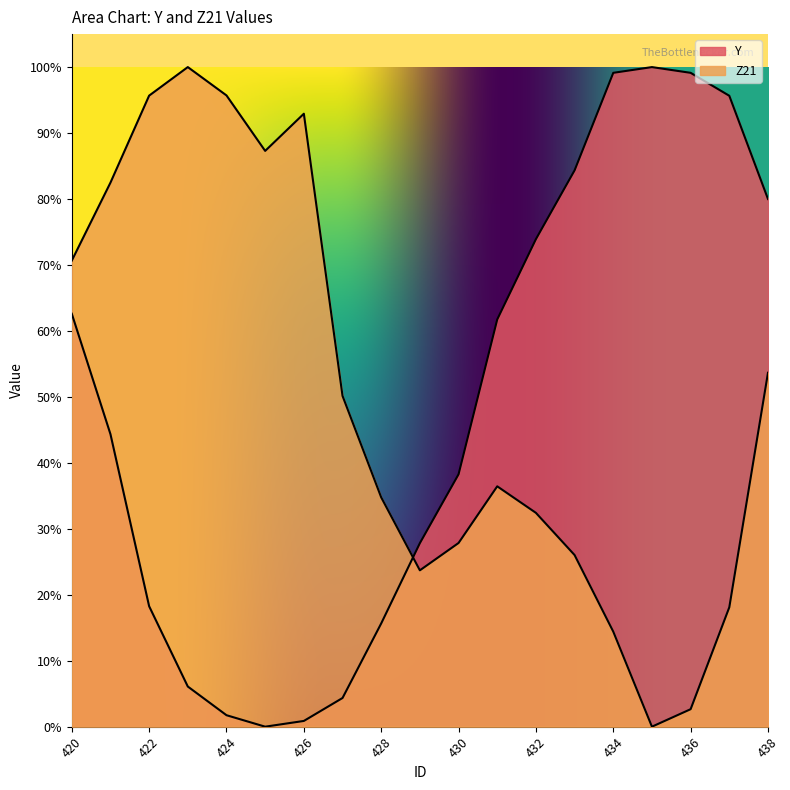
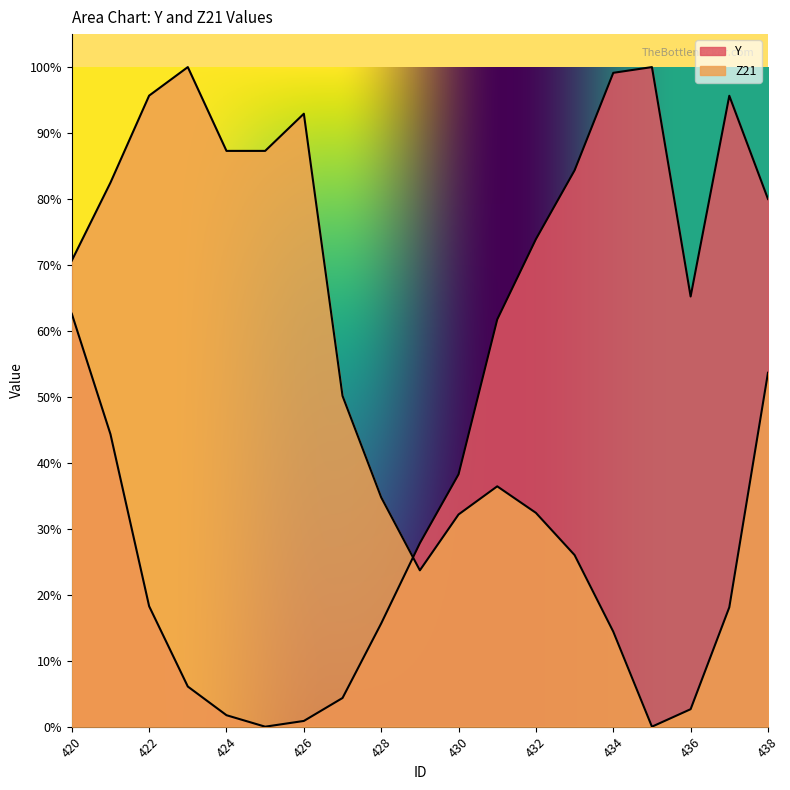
Z21, 424: 96% -> 87%
Z21, 430: 28% -> 32%
Y, 436: 99% -> 65%
